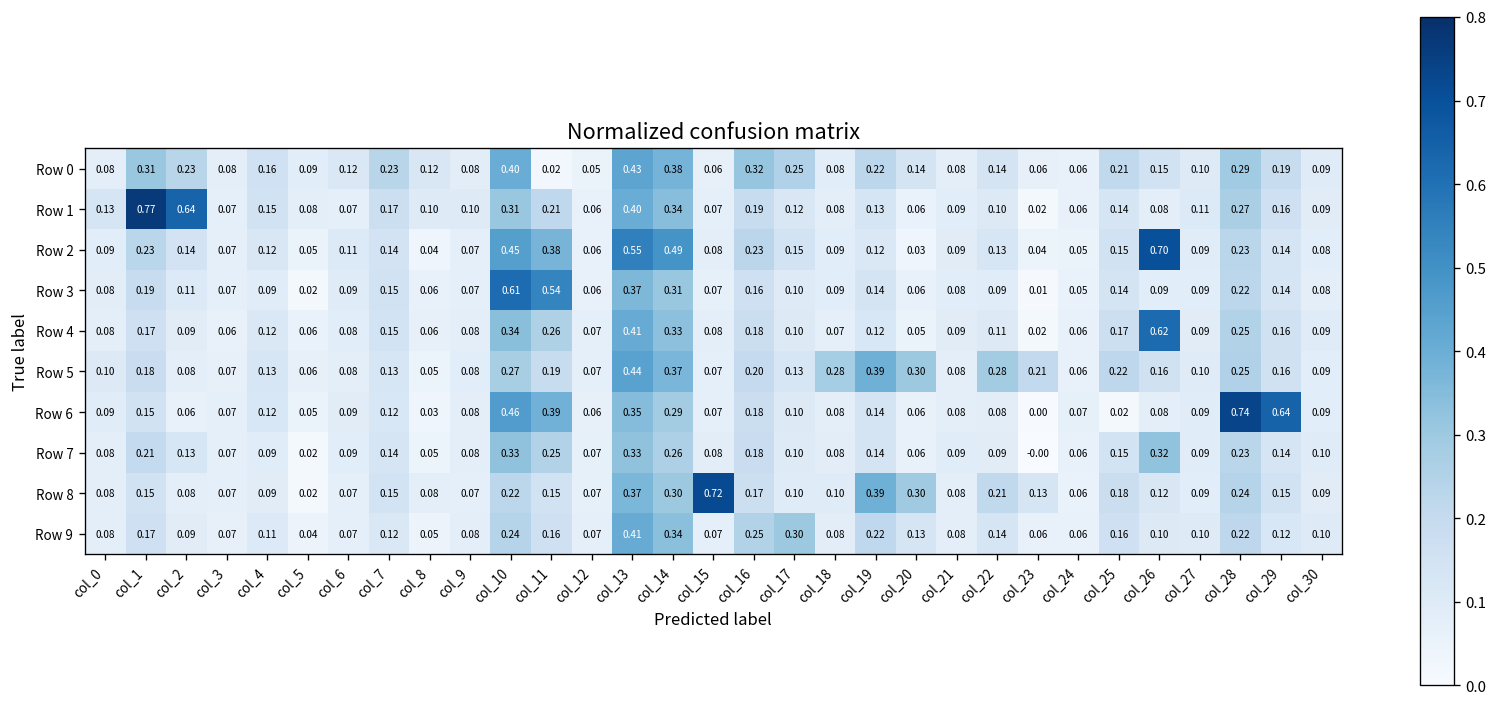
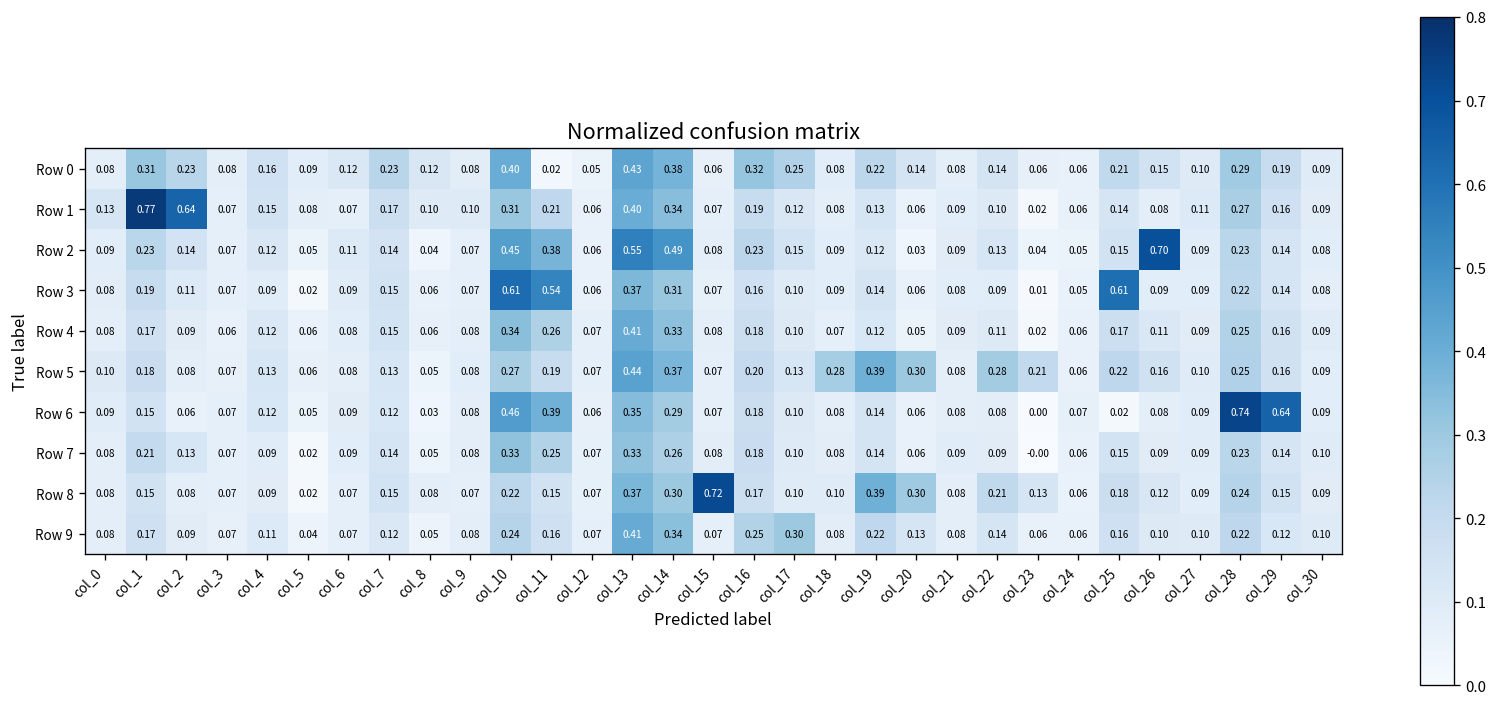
Row 3, col_25: 0.14 -> 0.61
Row 4, col_26: 0.62 -> 0.11
Row 7, col_26: 0.32 -> 0.09
